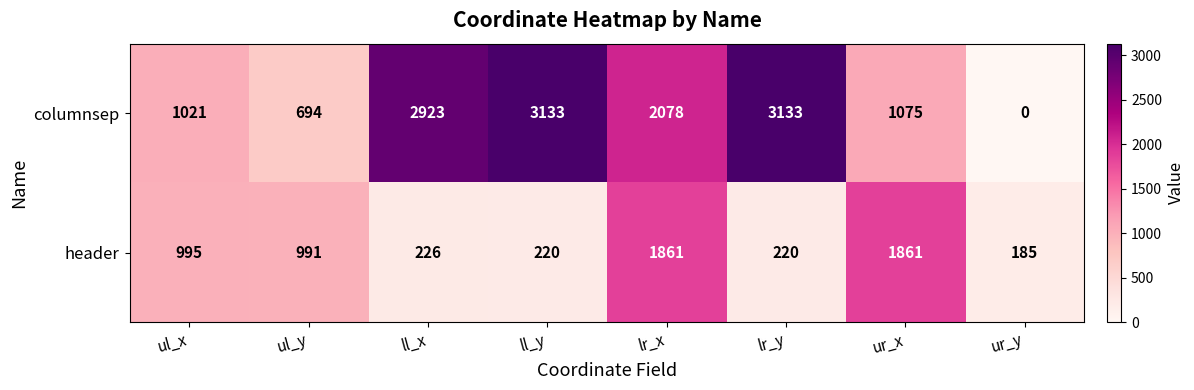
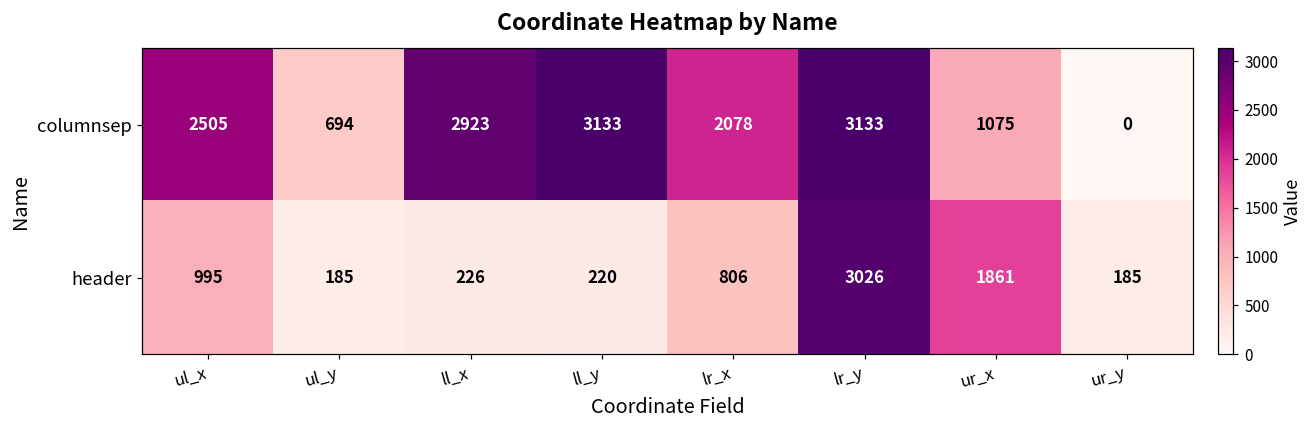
columnsep, ul_x: 1021 -> 2505
header, ul_y: 991 -> 185
header, lr_x: 1861 -> 806
header, lr_y: 220 -> 3026
